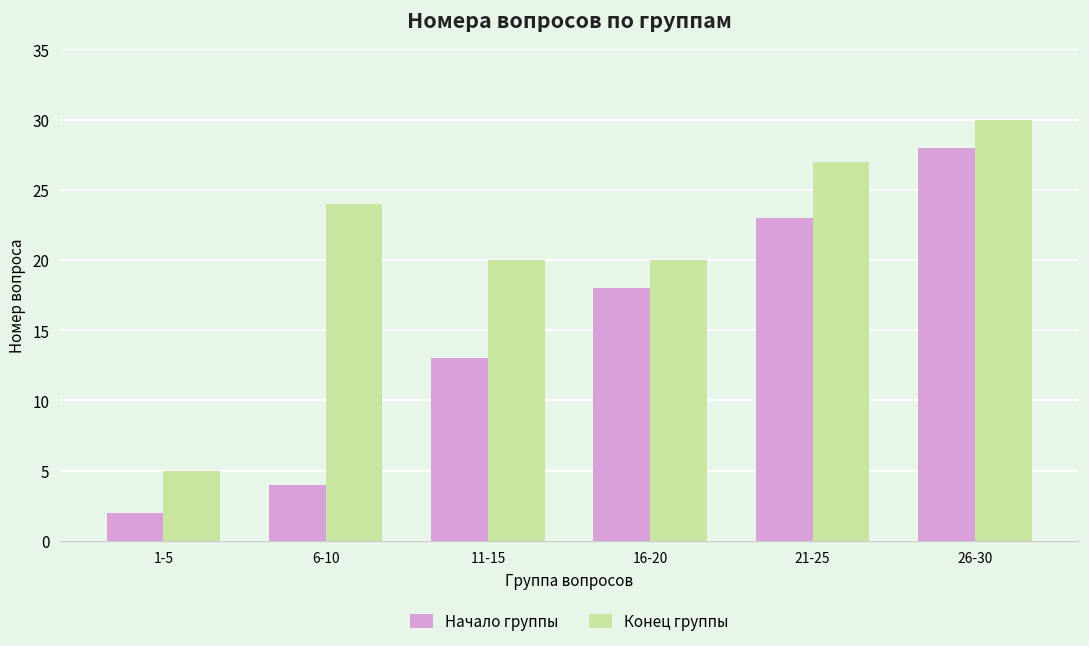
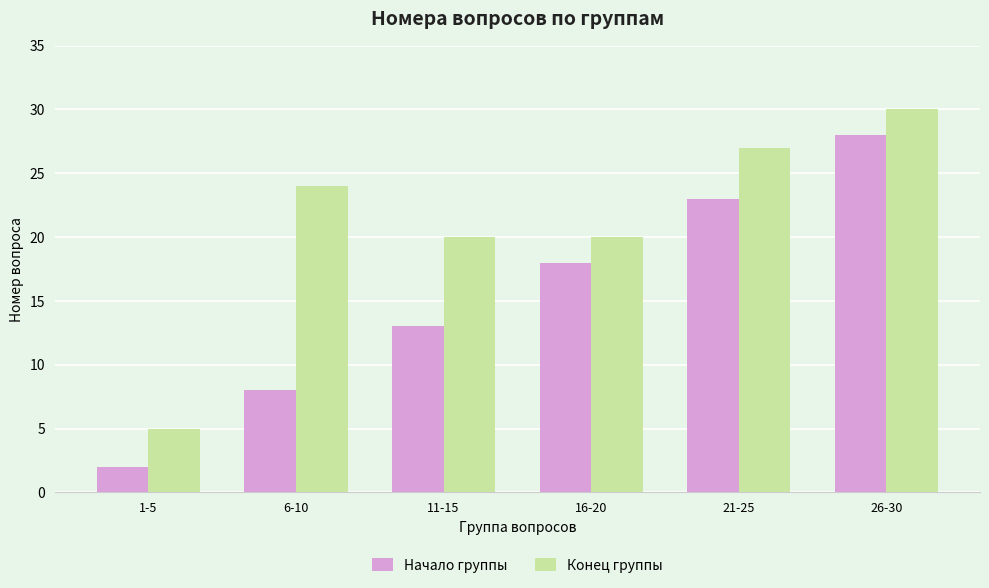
Начало группы, 6-10: 4 -> 8
